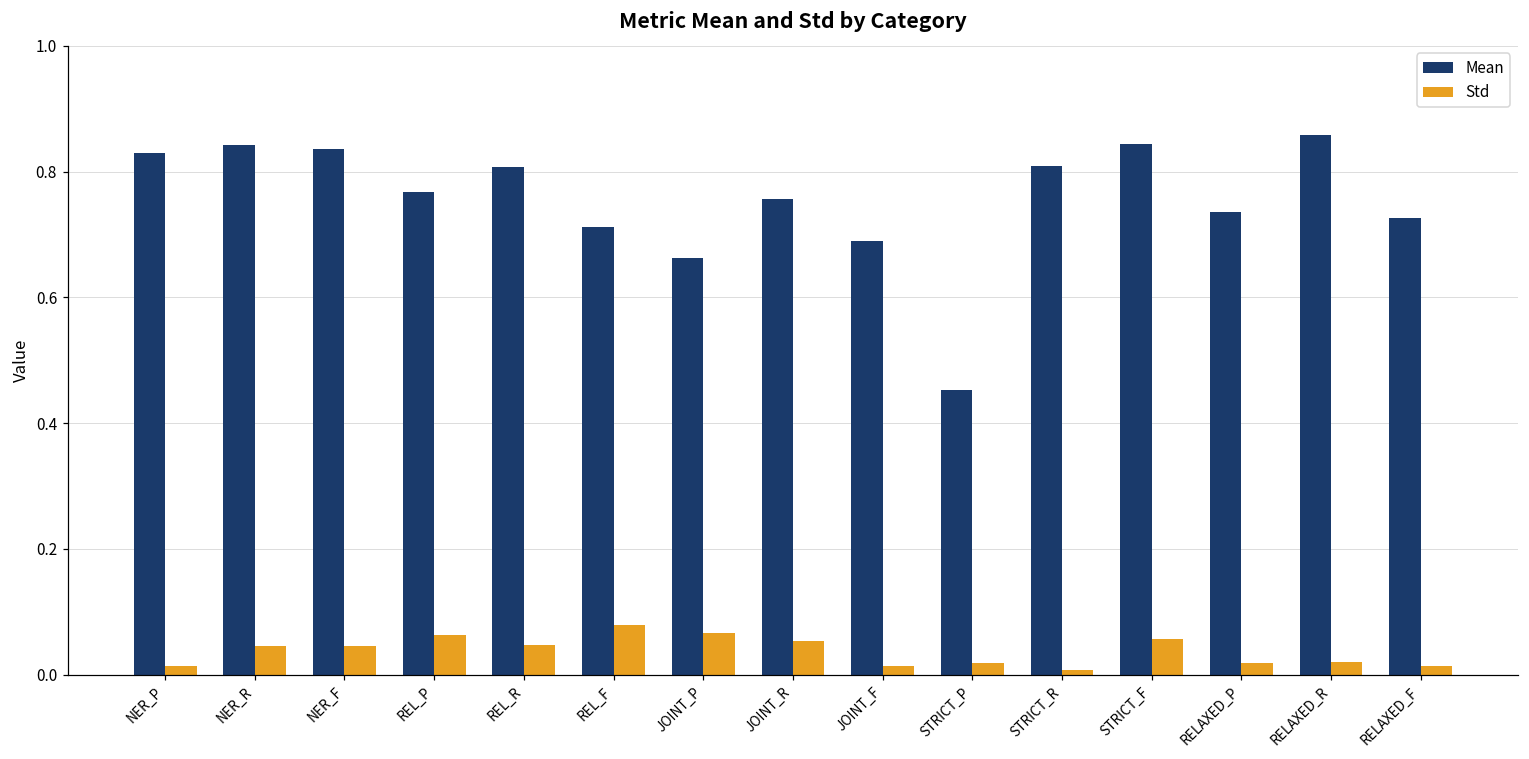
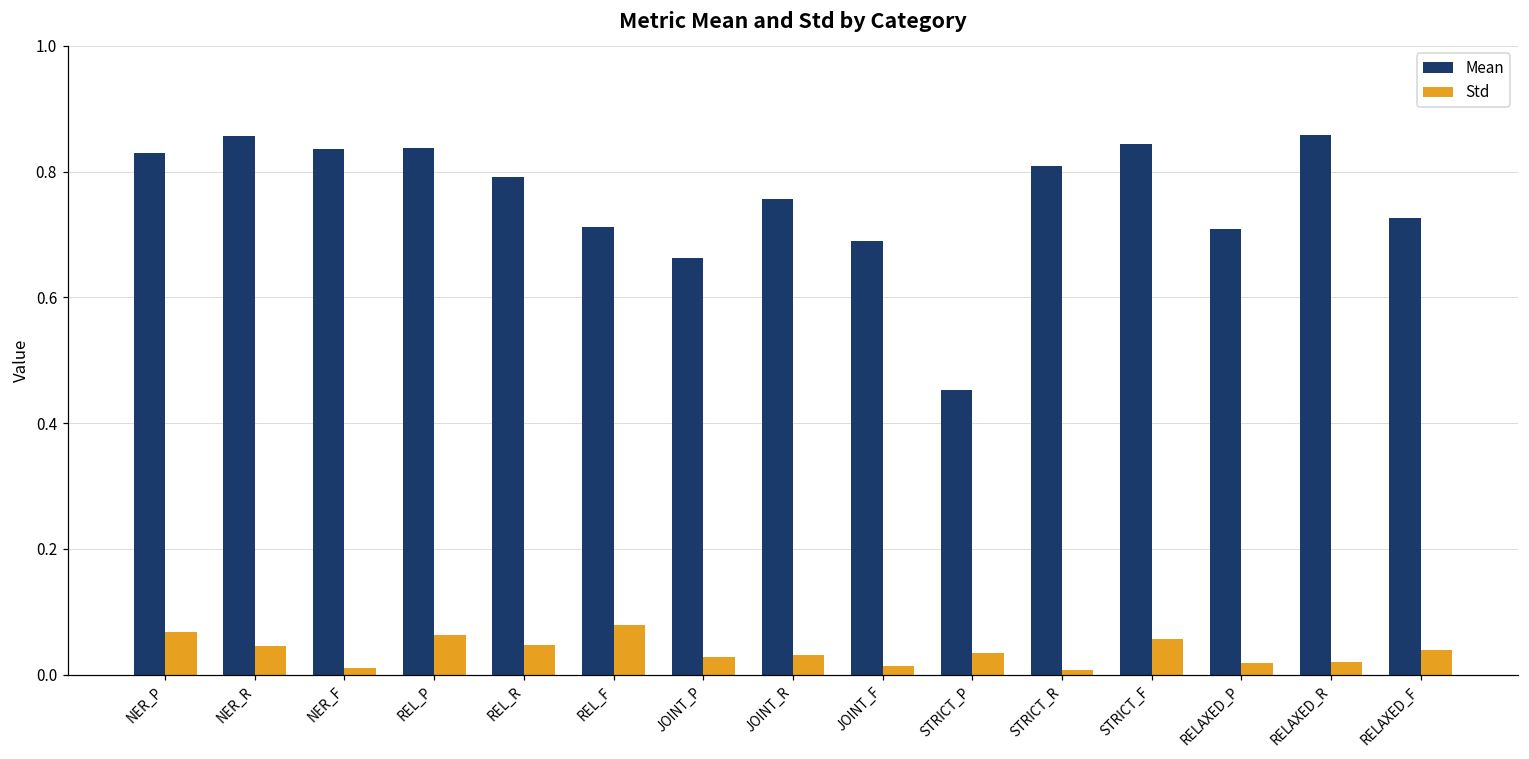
Std, NER_P: 0.01 -> 0.07
Mean, NER_R: 0.84 -> 0.86
Std, NER_F: 0.05 -> 0.01
Mean, REL_P: 0.77 -> 0.84
Mean, REL_R: 0.81 -> 0.79
Std, JOINT_P: 0.07 -> 0.03
Std, JOINT_R: 0.05 -> 0.03
Std, STRICT_P: 0.02 -> 0.03
Mean, RELAXED_P: 0.74 -> 0.71
Std, RELAXED_F: 0.01 -> 0.04
